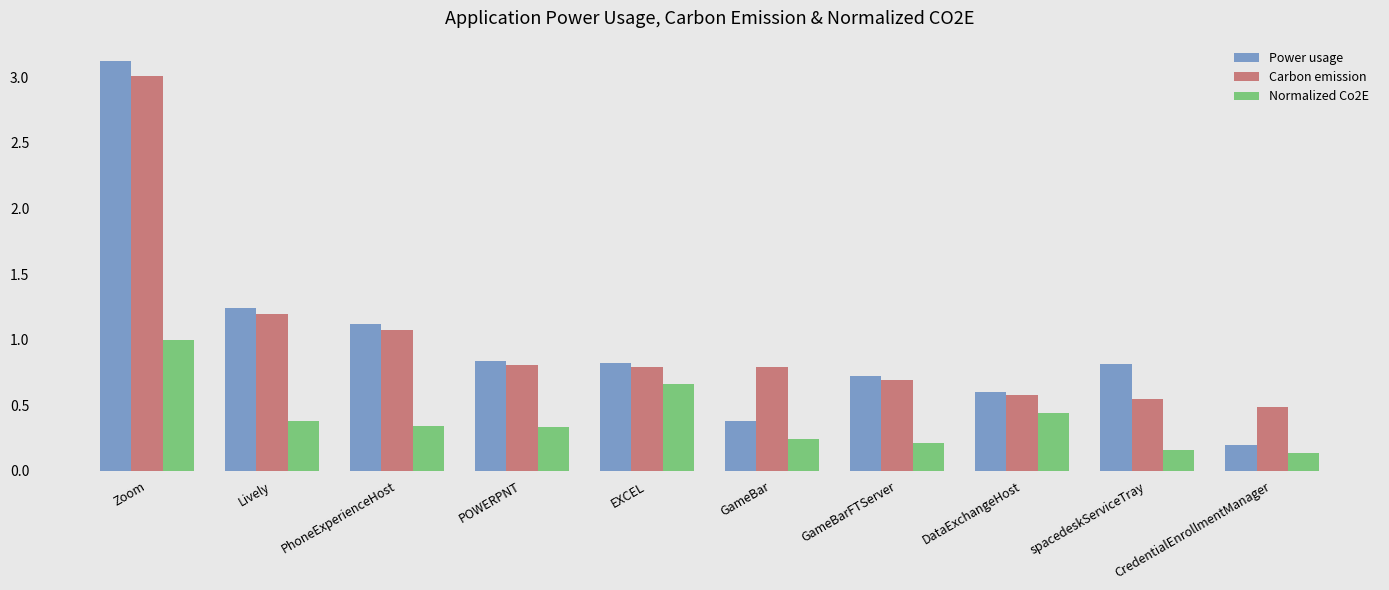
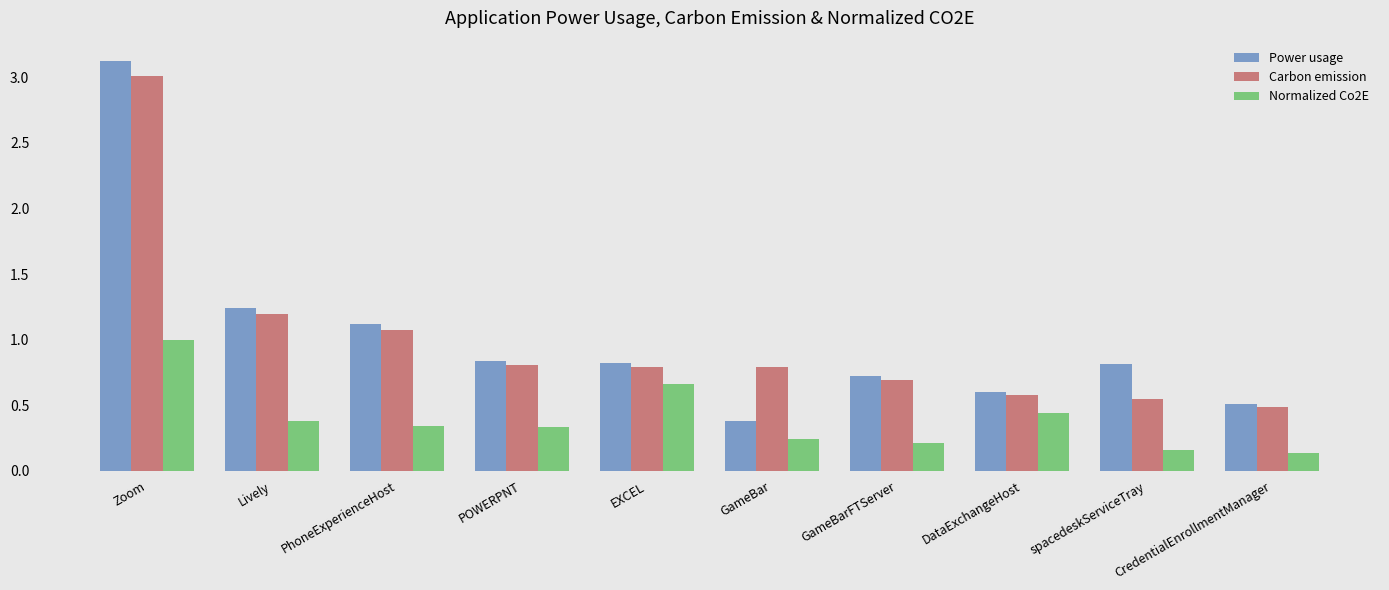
Power usage, CredentialEnrollmentManager: 0.19 -> 0.51
